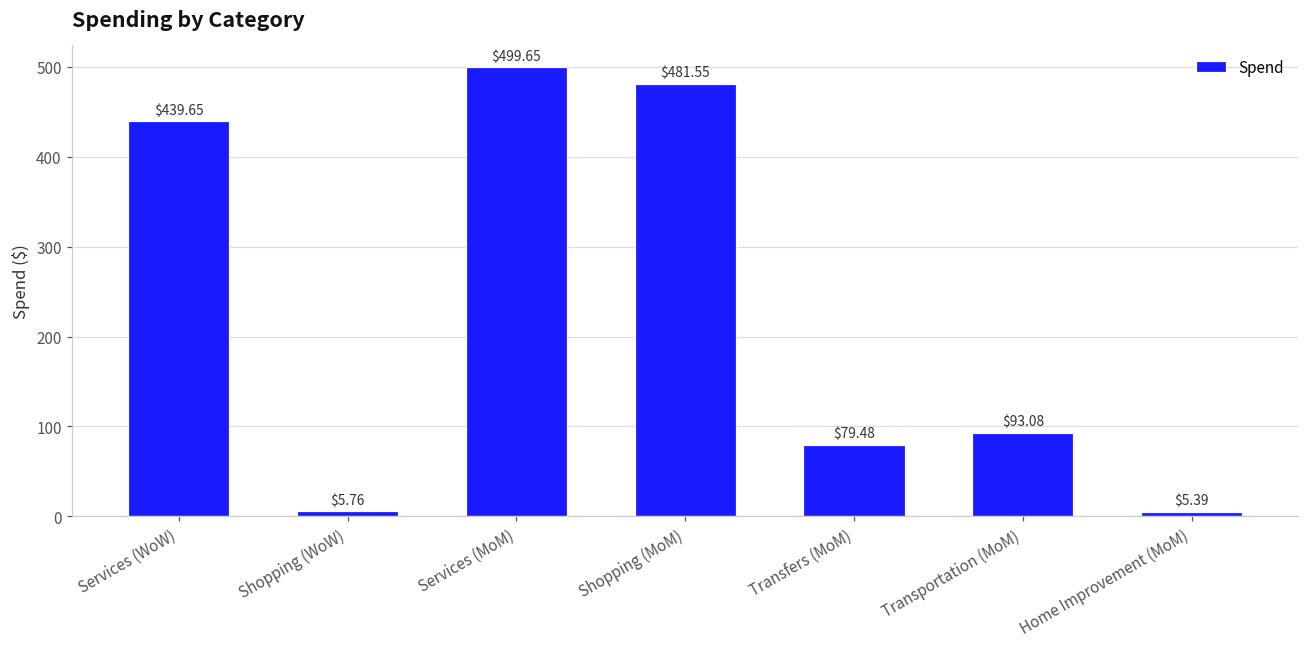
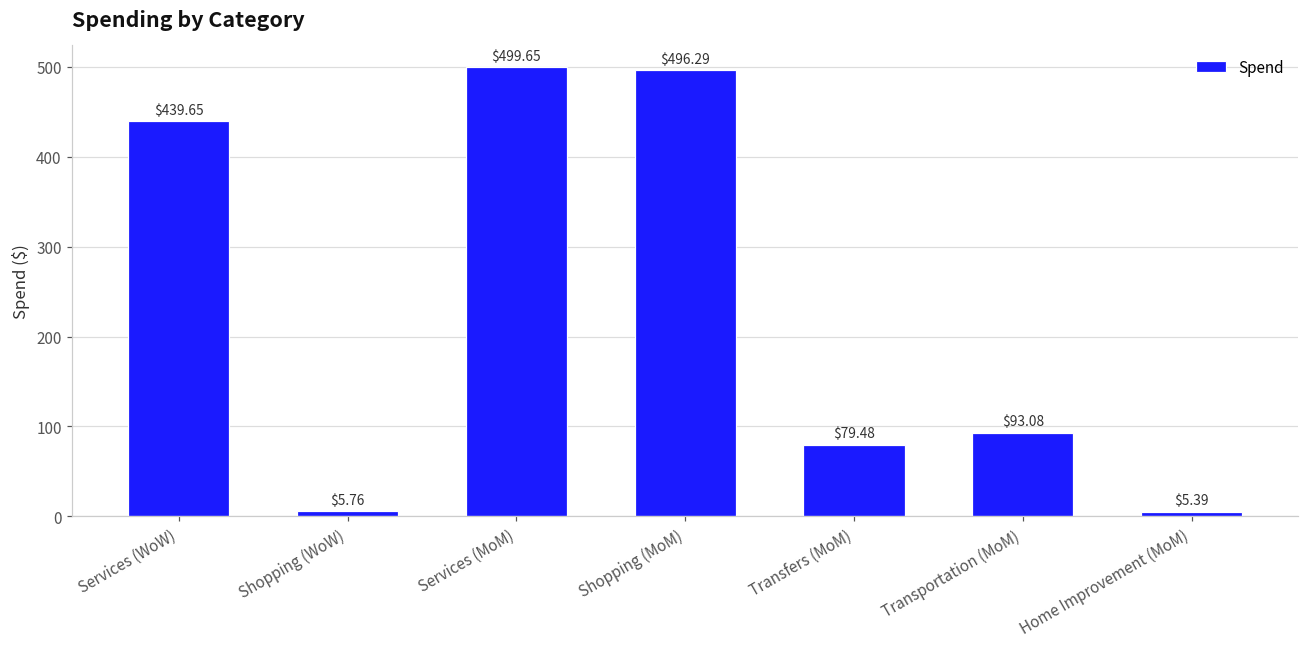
Shopping (MoM): $481.55 -> $496.29
